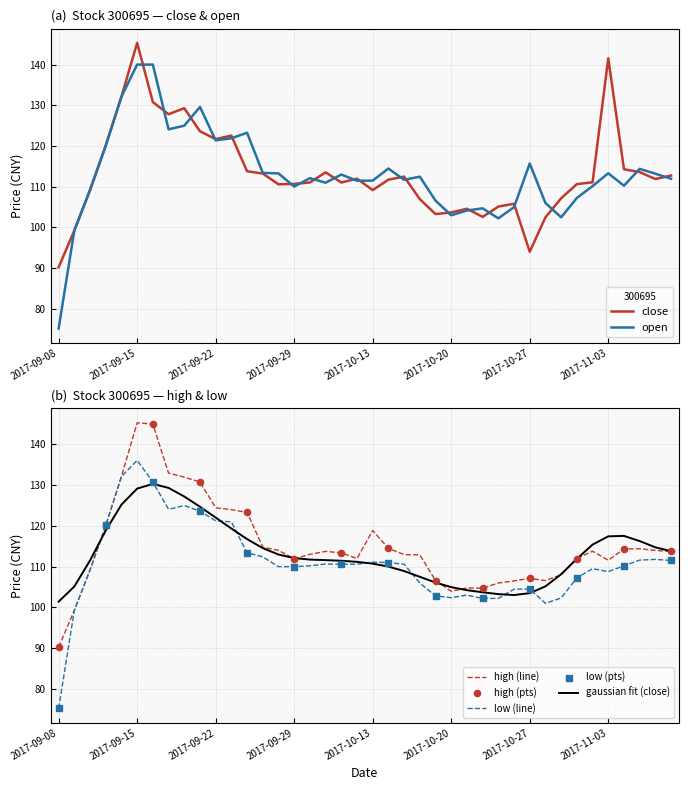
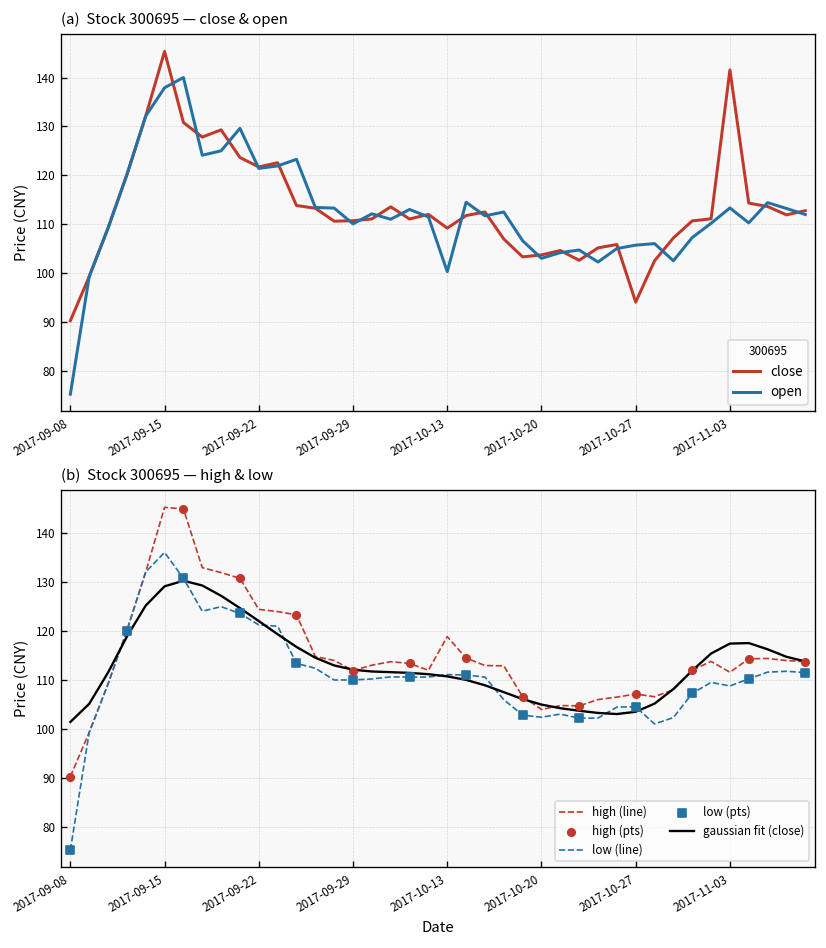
(a) Stock 300695 — close & open, open, 2017-09-15: 140 -> 138
(a) Stock 300695 — close & open, open, 2017-10-13: 112 -> 100
(a) Stock 300695 — close & open, open, 2017-10-27: 116 -> 106
